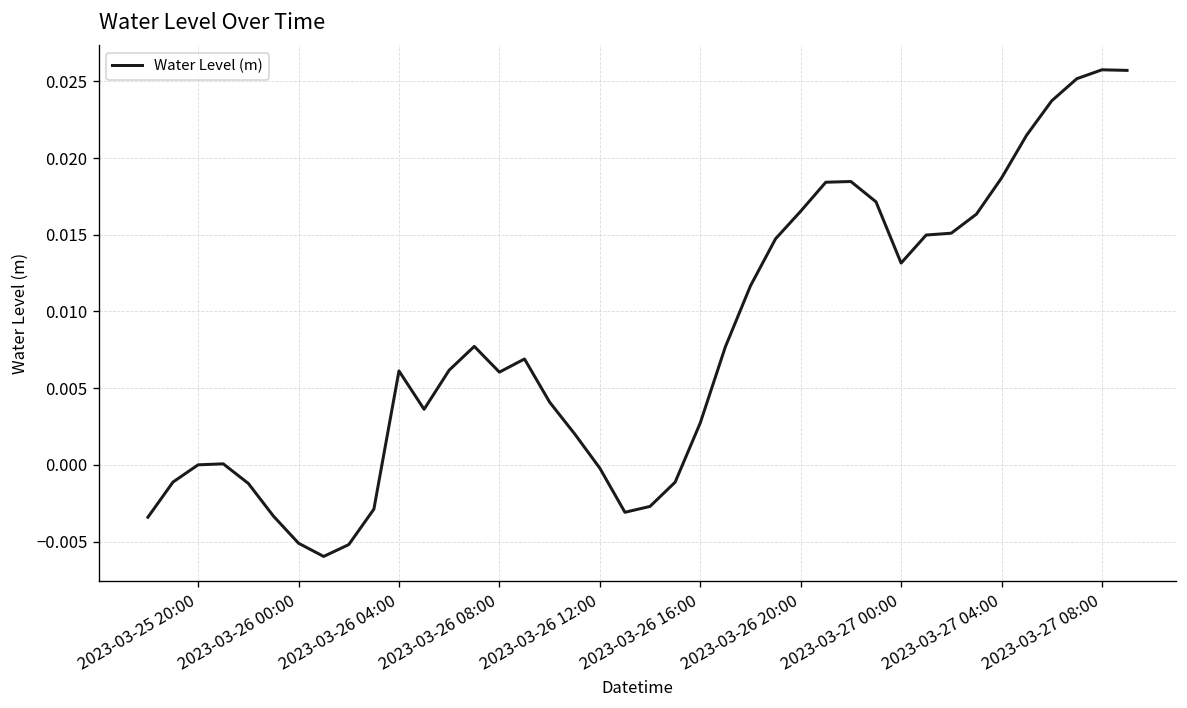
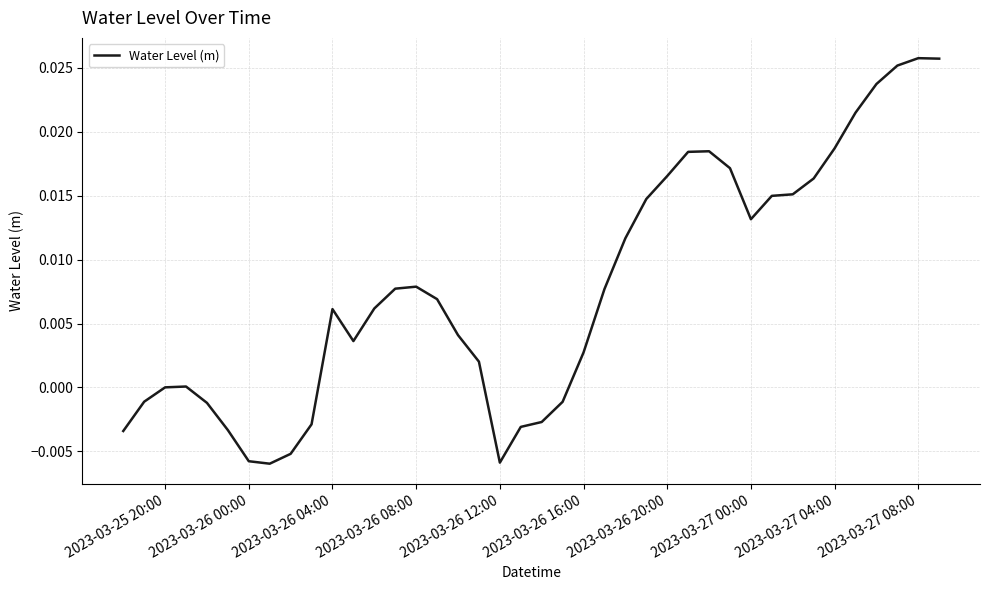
2023-03-26 00:00: -0.0051 -> -0.0058
2023-03-26 08:00: 0.0060 -> 0.0079
2023-03-26 12:00: -0.0002 -> -0.0059
